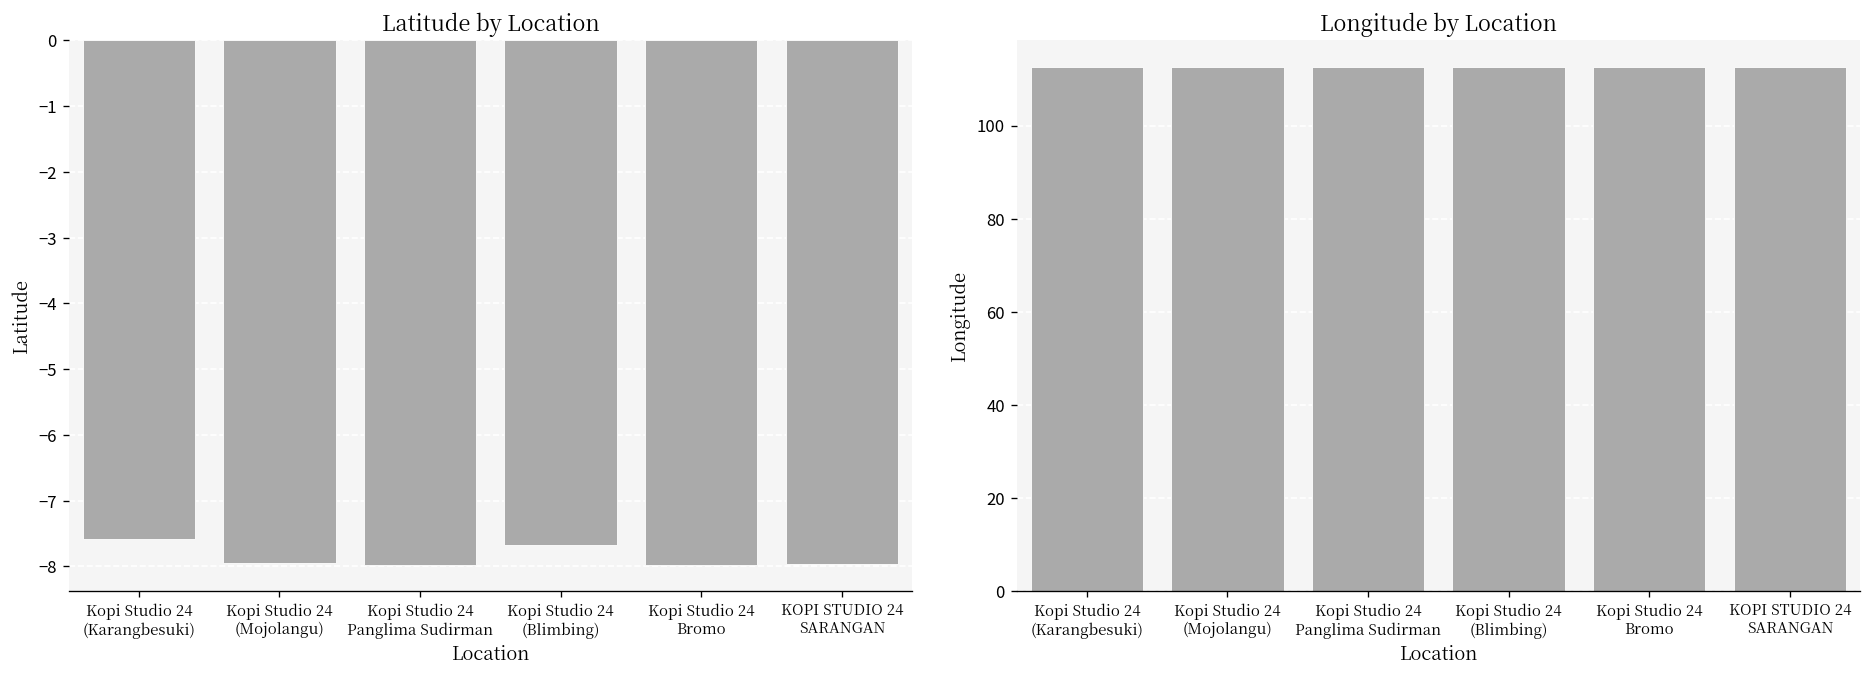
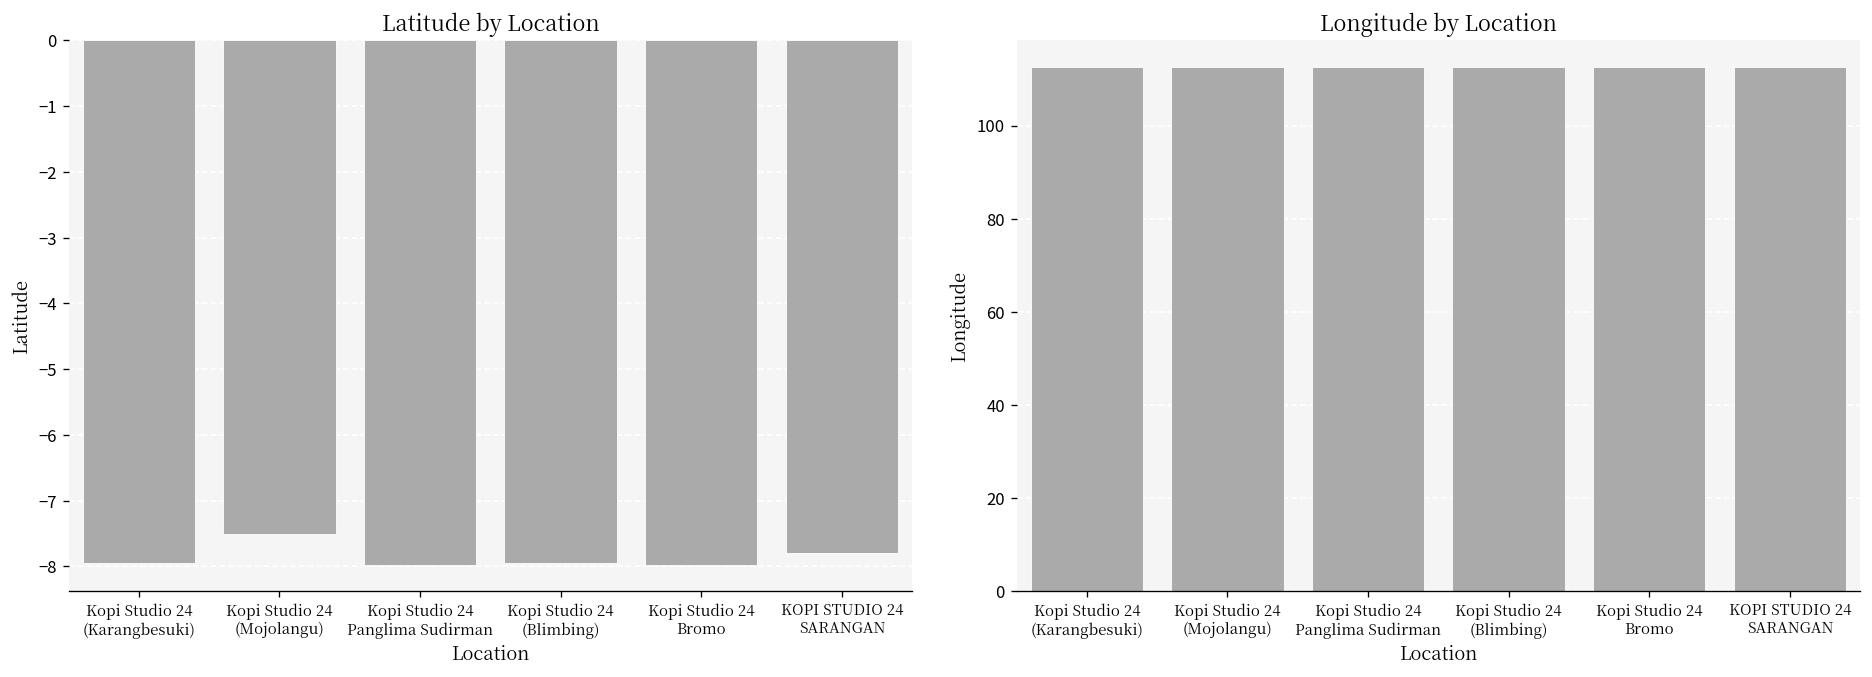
Latitude by Location, Kopi Studio 24 (Karangbesuki): -7.6 -> -8.0
Latitude by Location, Kopi Studio 24 (Mojolangu): -7.9 -> -7.5
Latitude by Location, Kopi Studio 24 (Blimbing): -7.7 -> -7.9
Latitude by Location, KOPI STUDIO 24 SARANGAN: -8.0 -> -7.8
